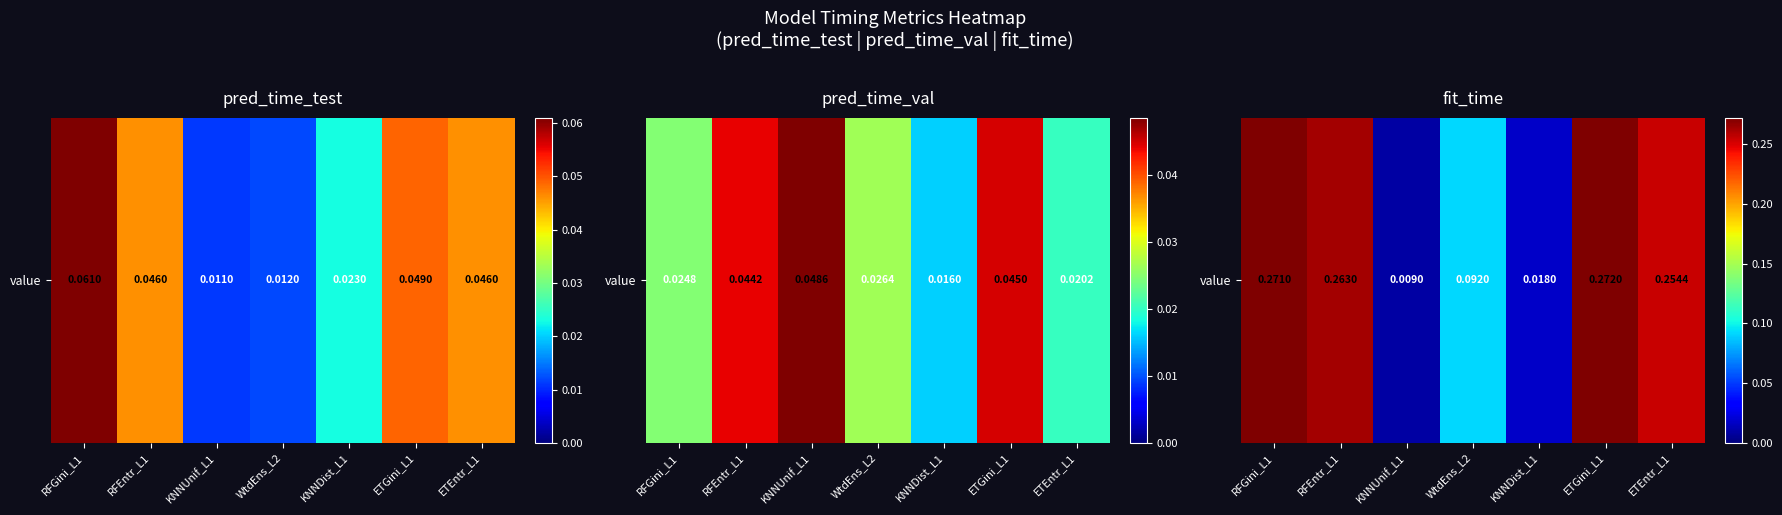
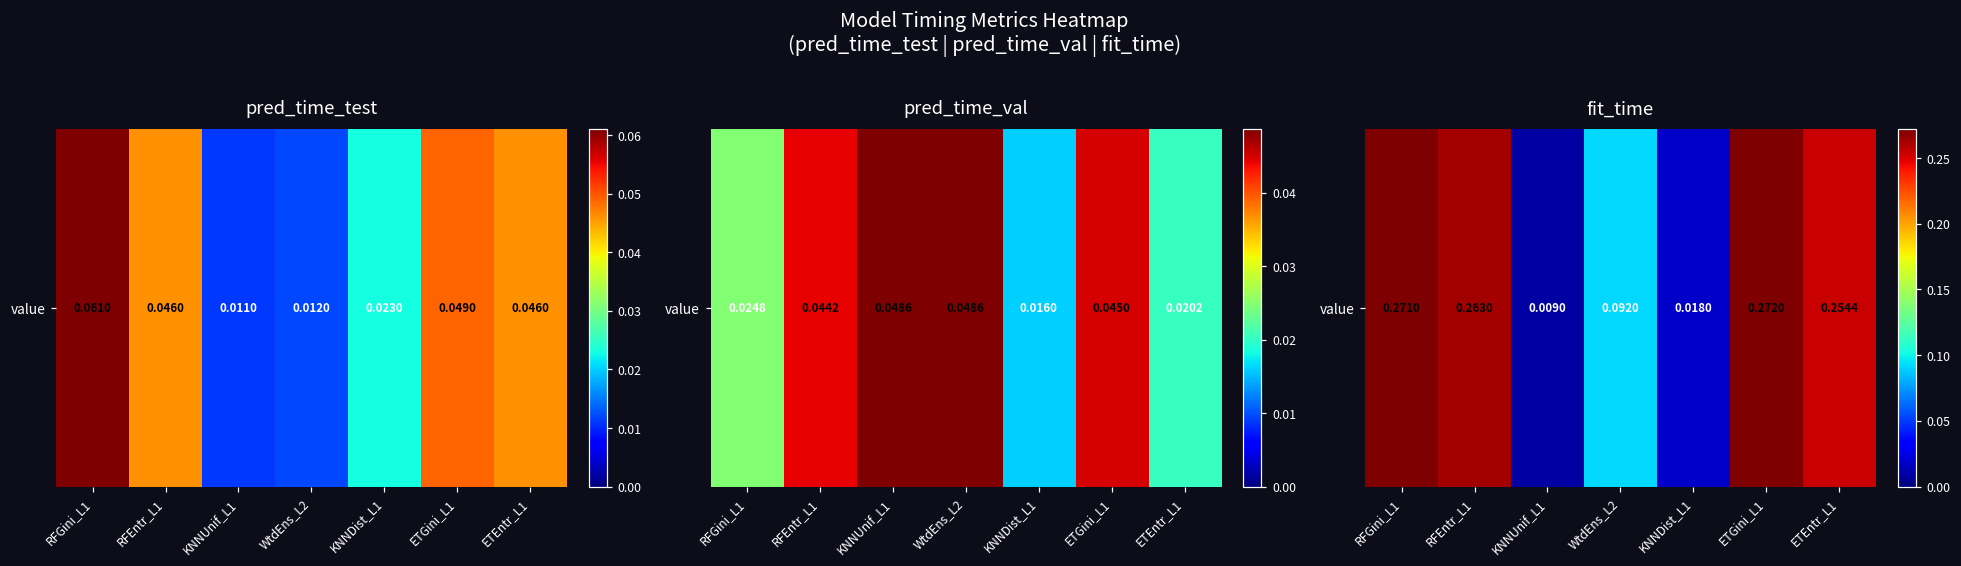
pred_time_val, value, WtdEns_L2: 0.0264 -> 0.0486
